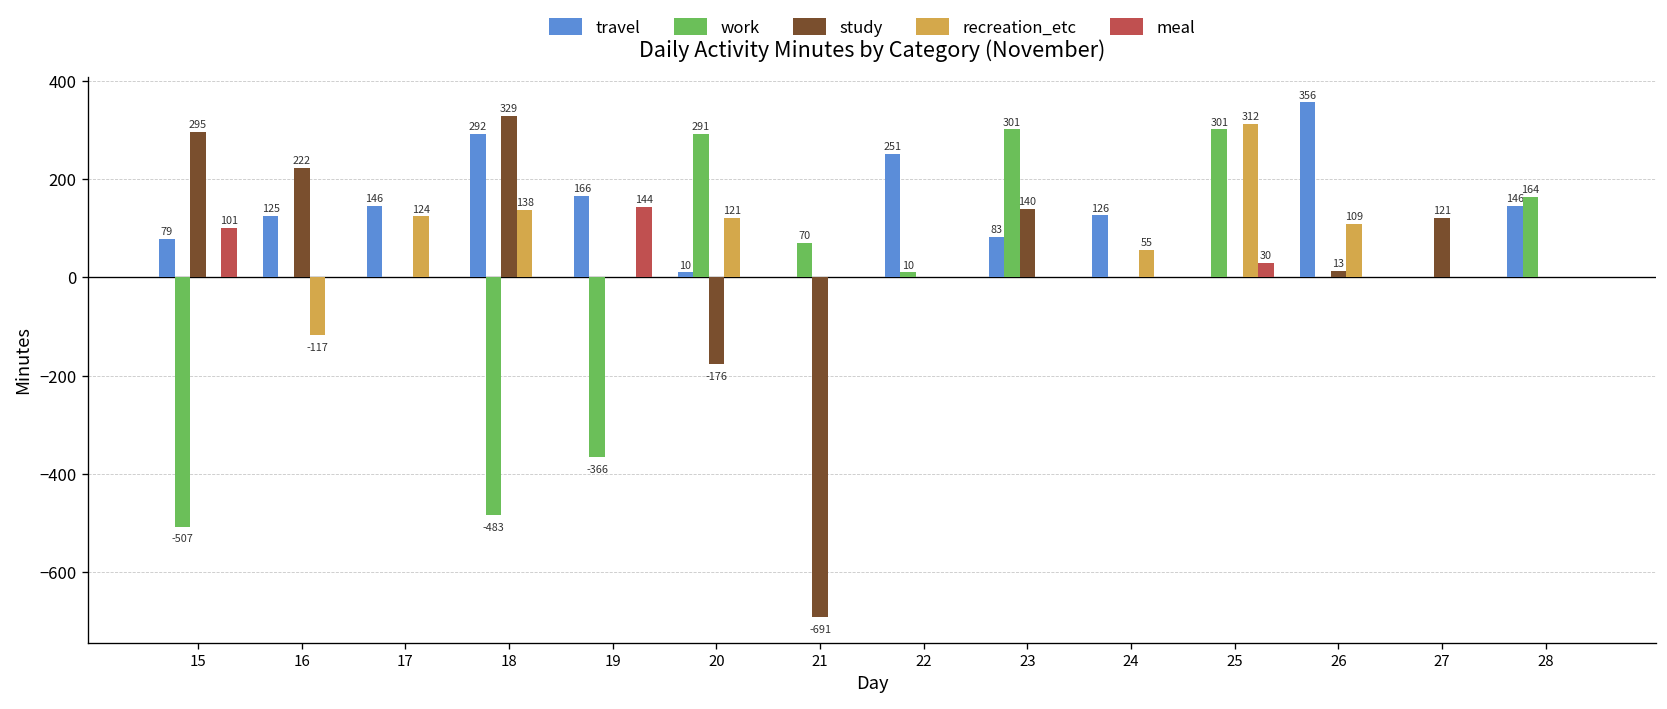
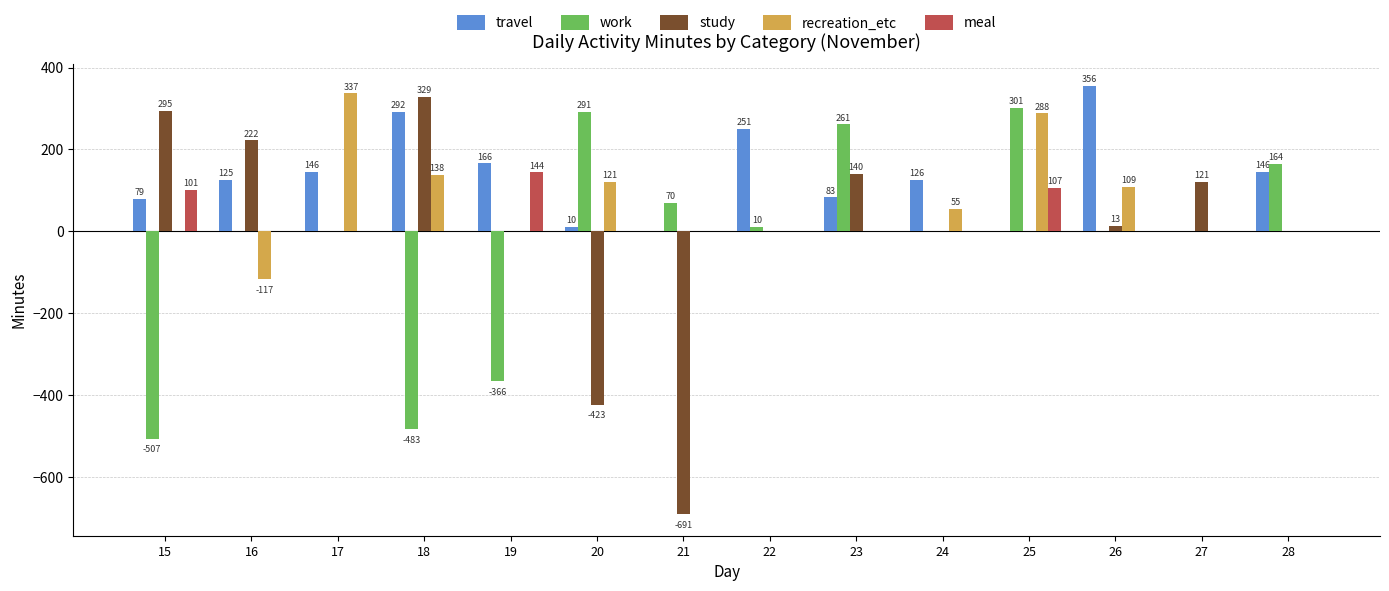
recreation_etc, 17: 124 -> 337
study, 20: -176 -> -423
work, 23: 301 -> 261
recreation_etc, 25: 312 -> 288
meal, 25: 30 -> 107
